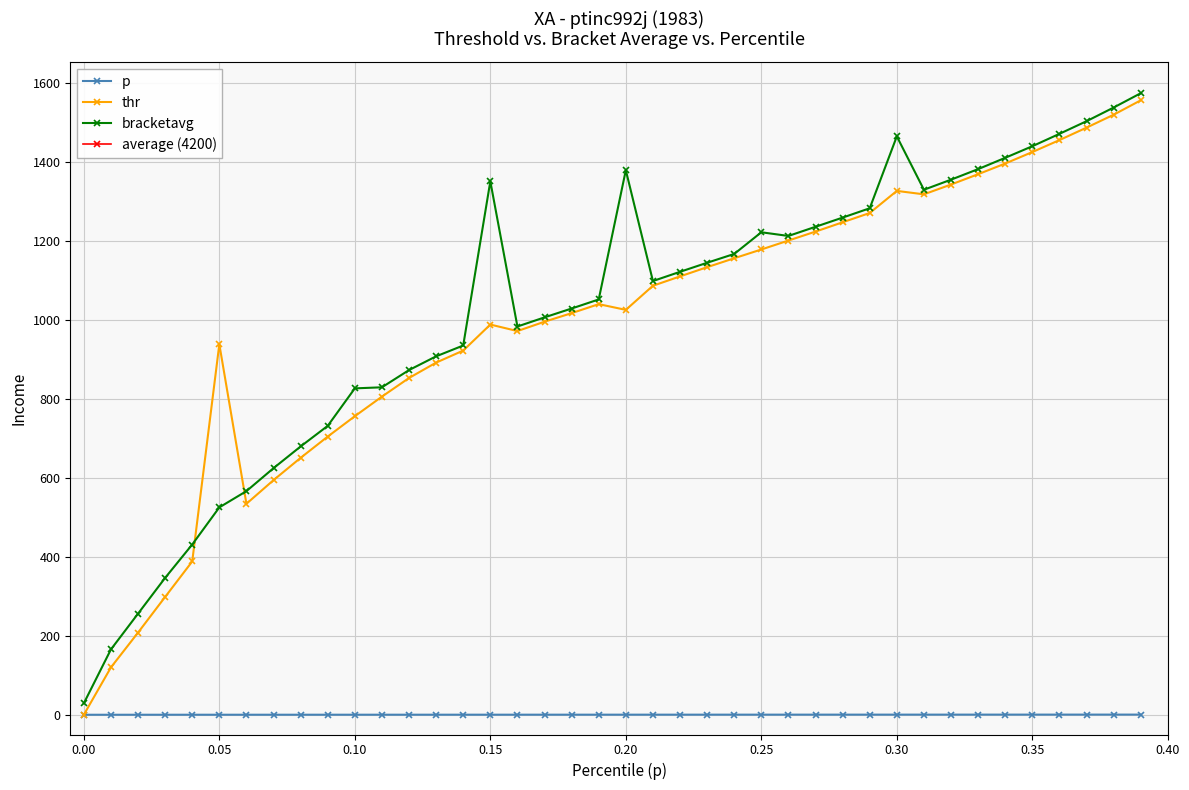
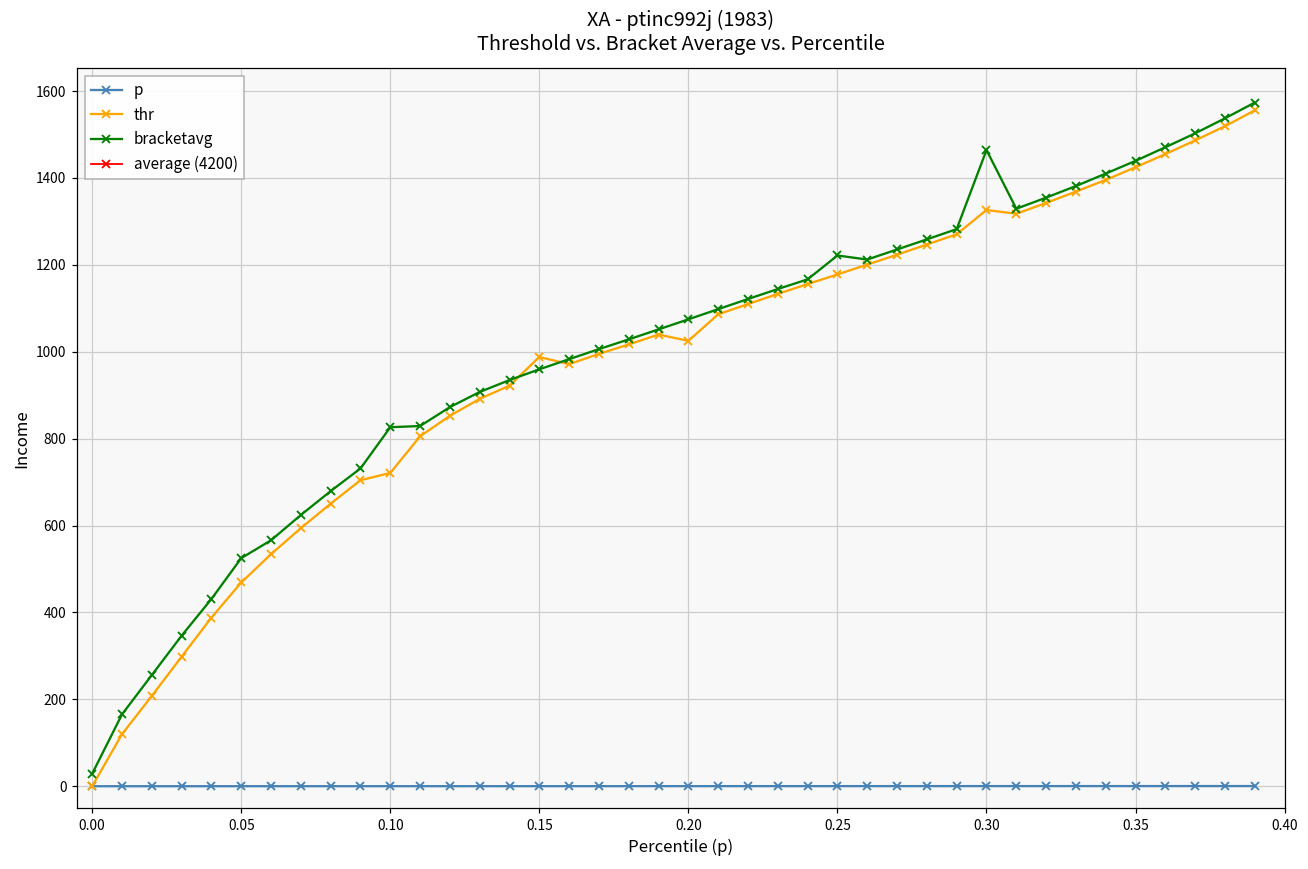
thr, 0.05: 940 -> 470
thr, 0.10: 760 -> 720
bracketavg, 0.15: 1350 -> 960
bracketavg, 0.20: 1380 -> 1070
